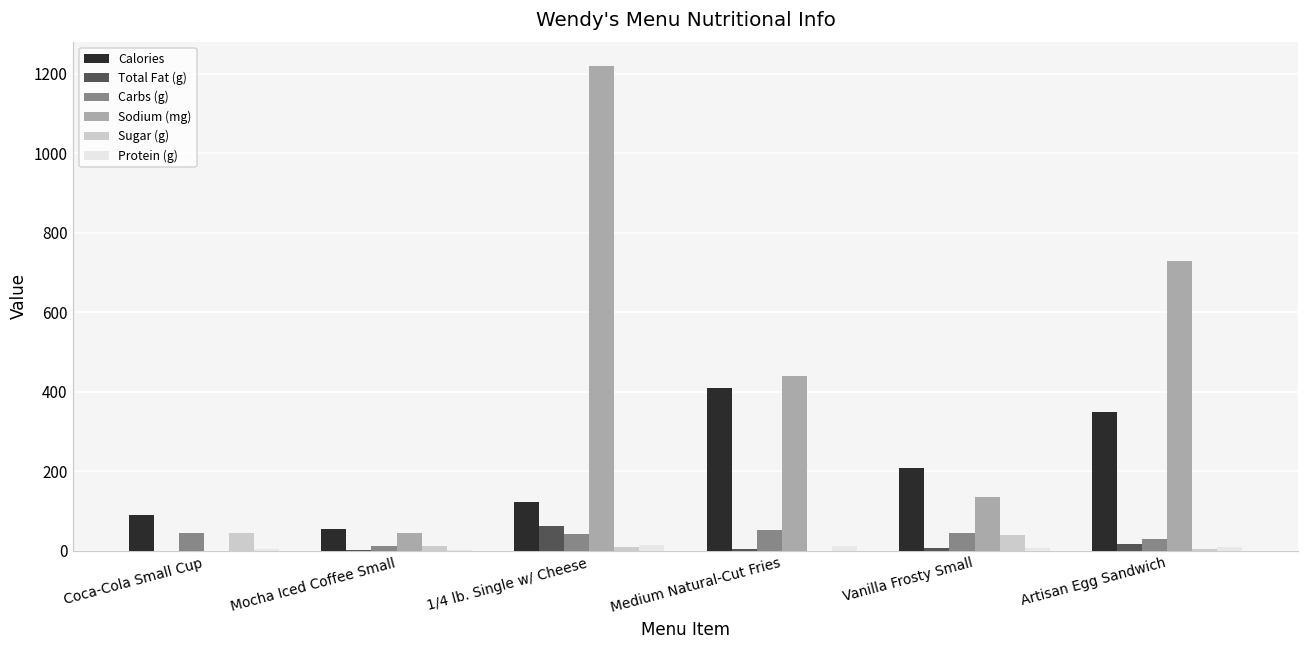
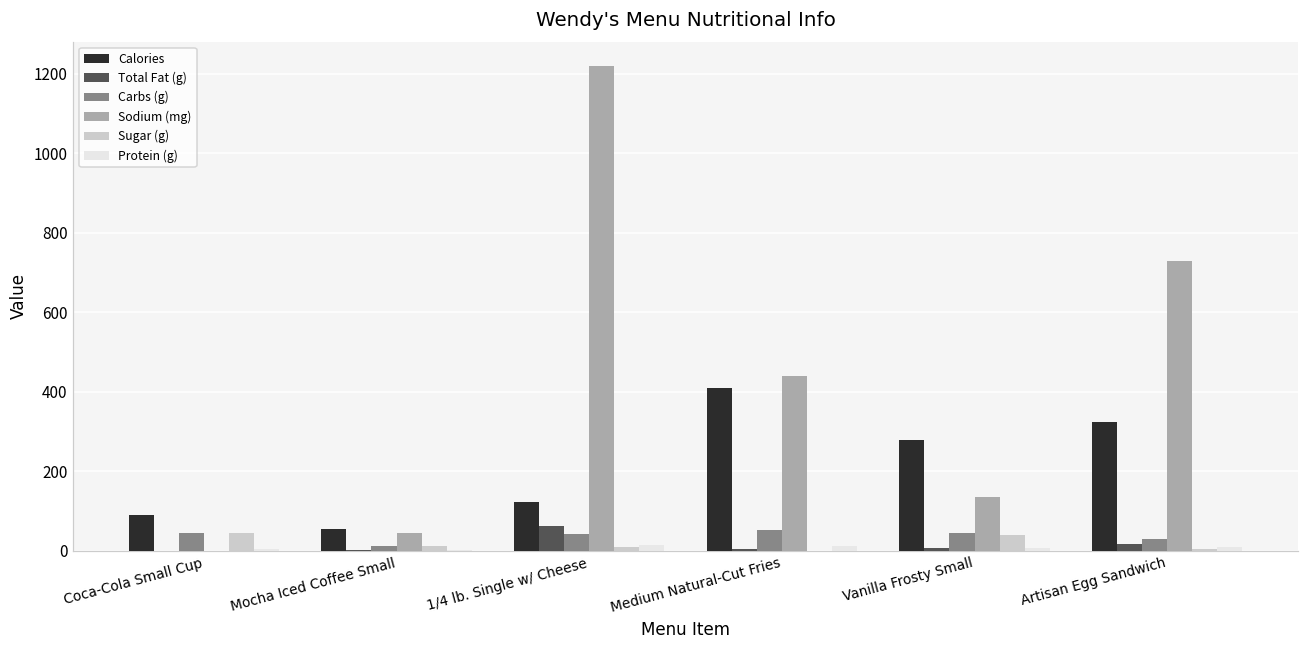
Calories, Vanilla Frosty Small: 210 -> 280
Calories, Artisan Egg Sandwich: 350 -> 320
